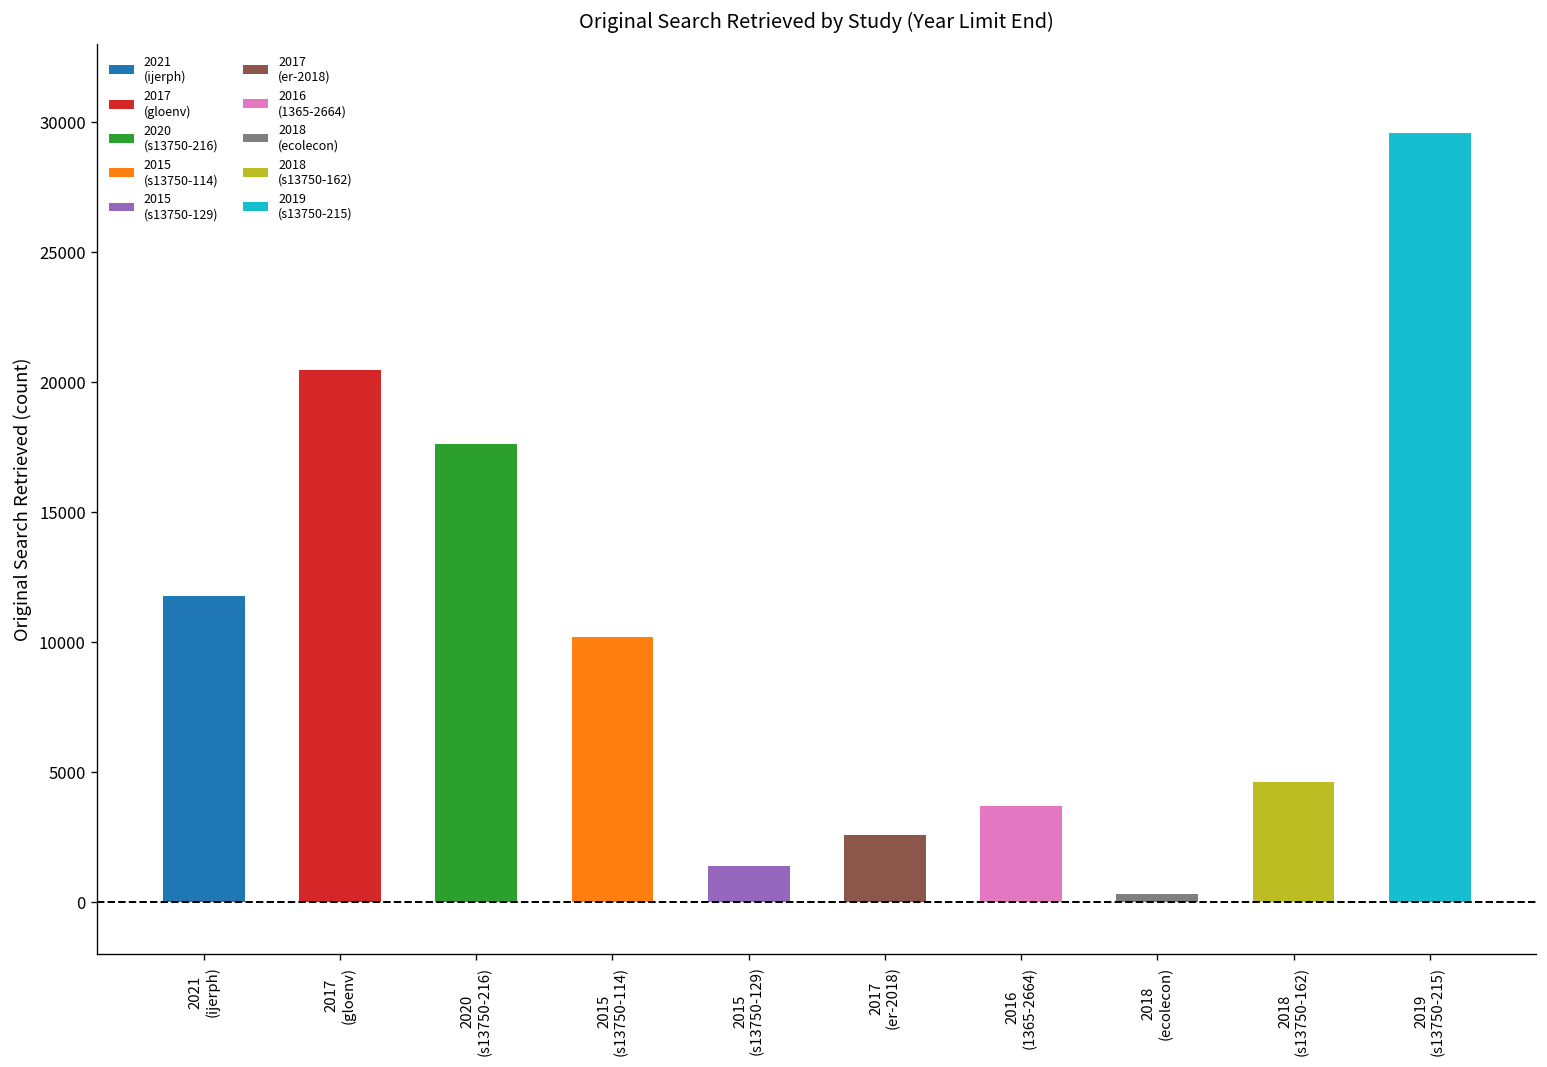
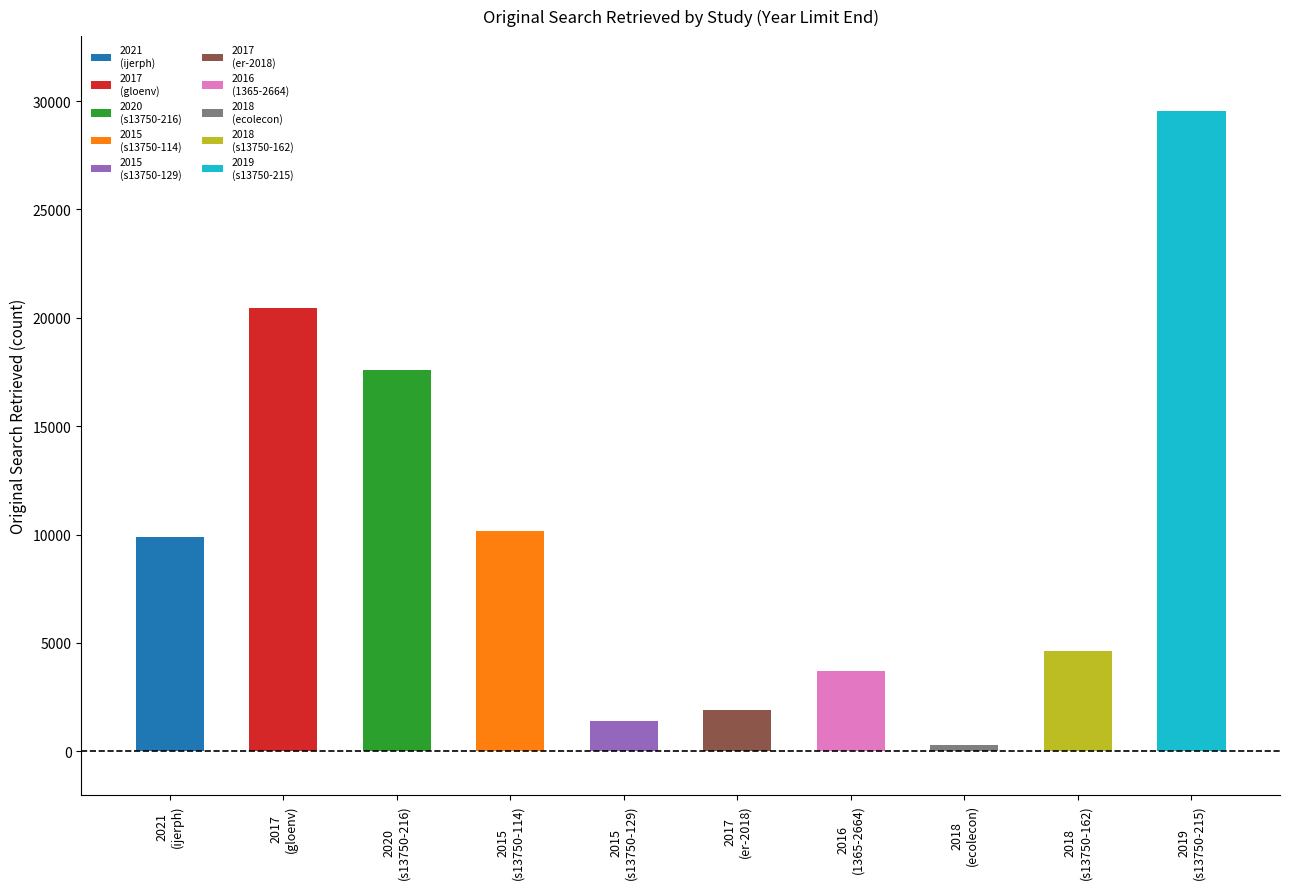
2021 (ijerph): 11800 -> 9900
2017 (er-2018): 2600 -> 1900
